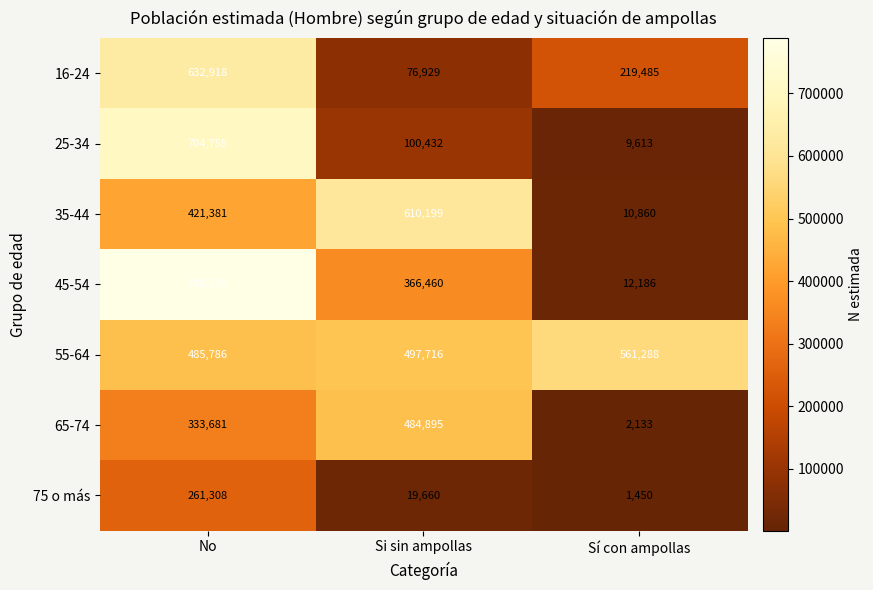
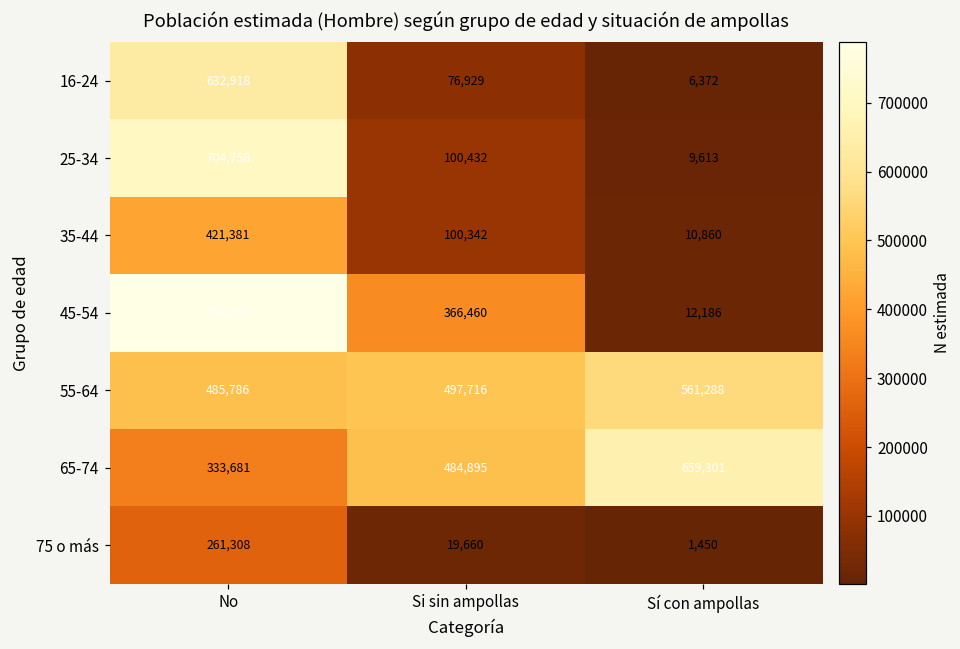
16-24, Sí con ampollas: 219,485 -> 6,372
35-44, Si sin ampollas: 610,199 -> 100,342
65-74, Sí con ampollas: 2,133 -> 659,301
